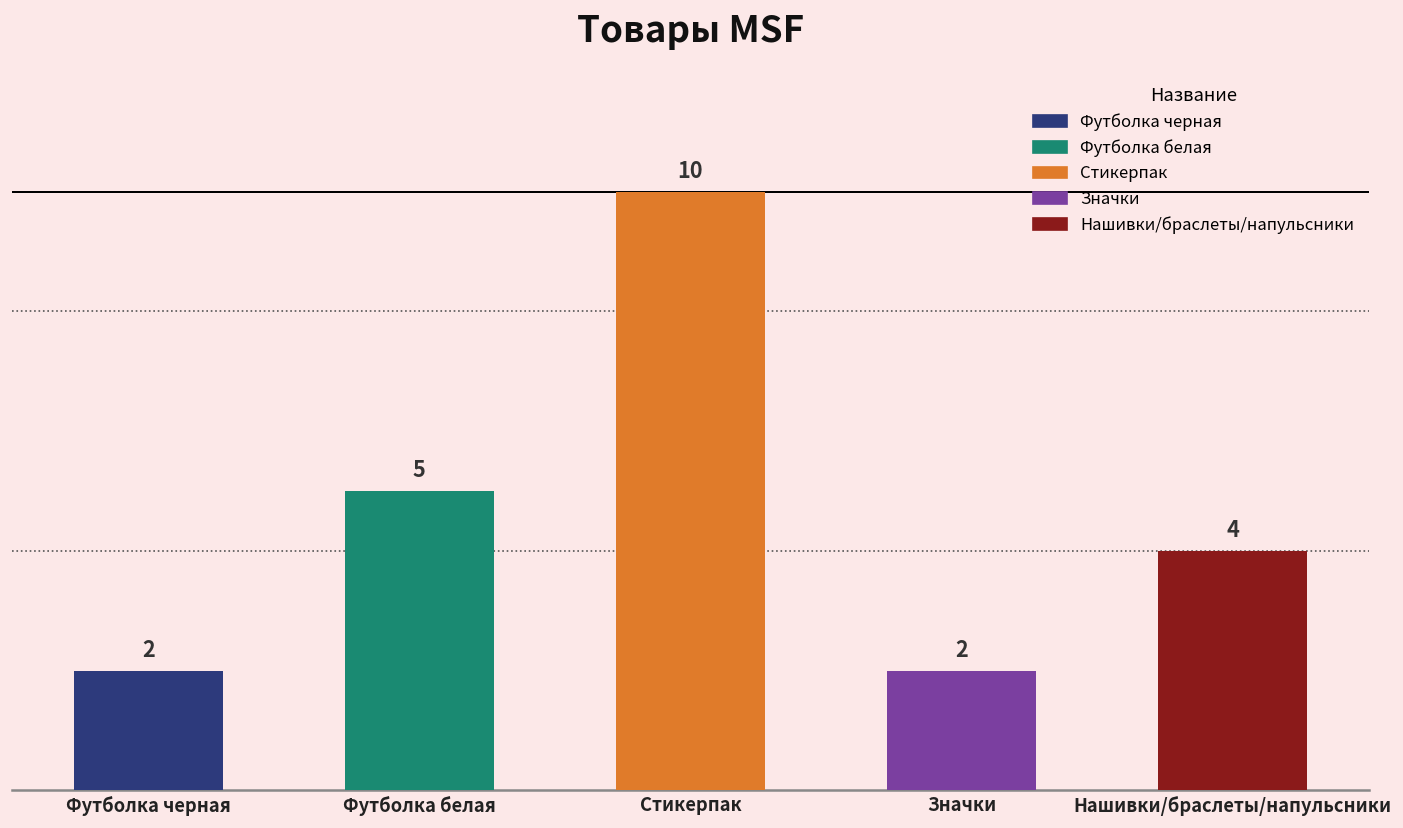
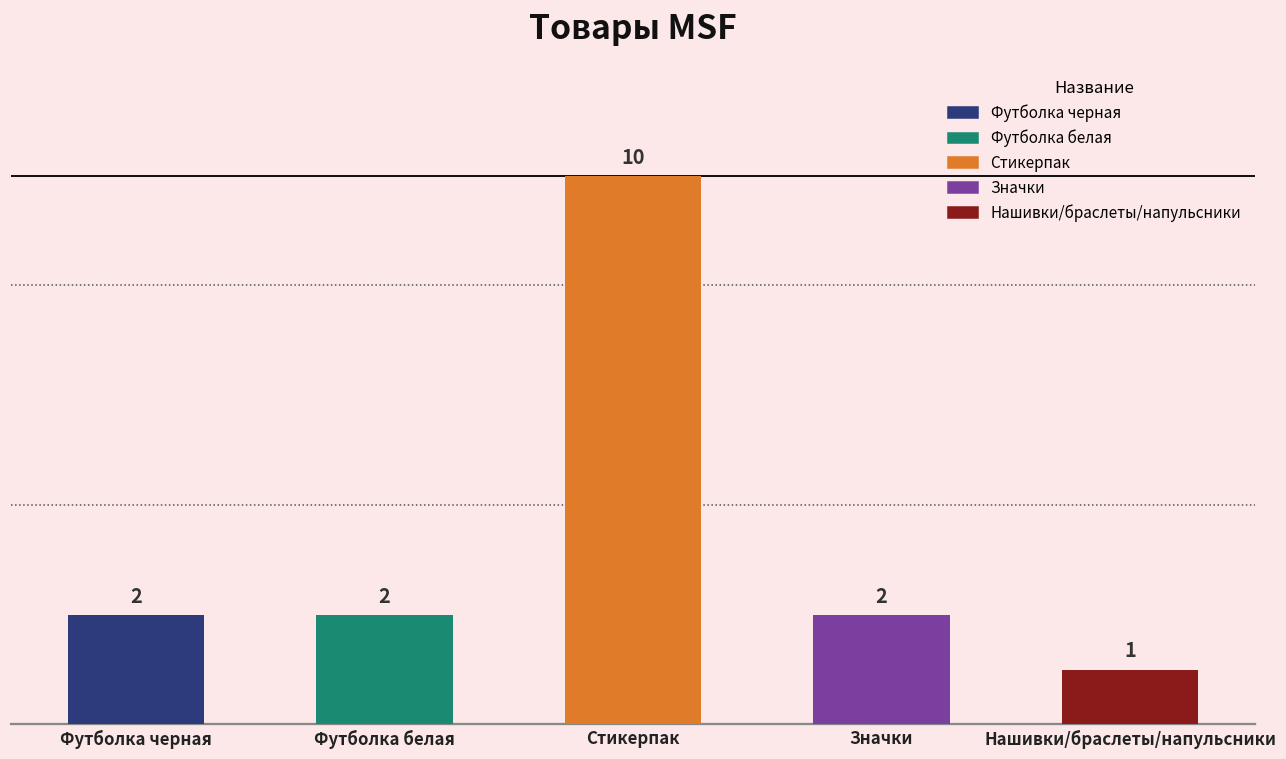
Футболка белая: 5 -> 2
Нашивки/браслеты/напульсники: 4 -> 1
